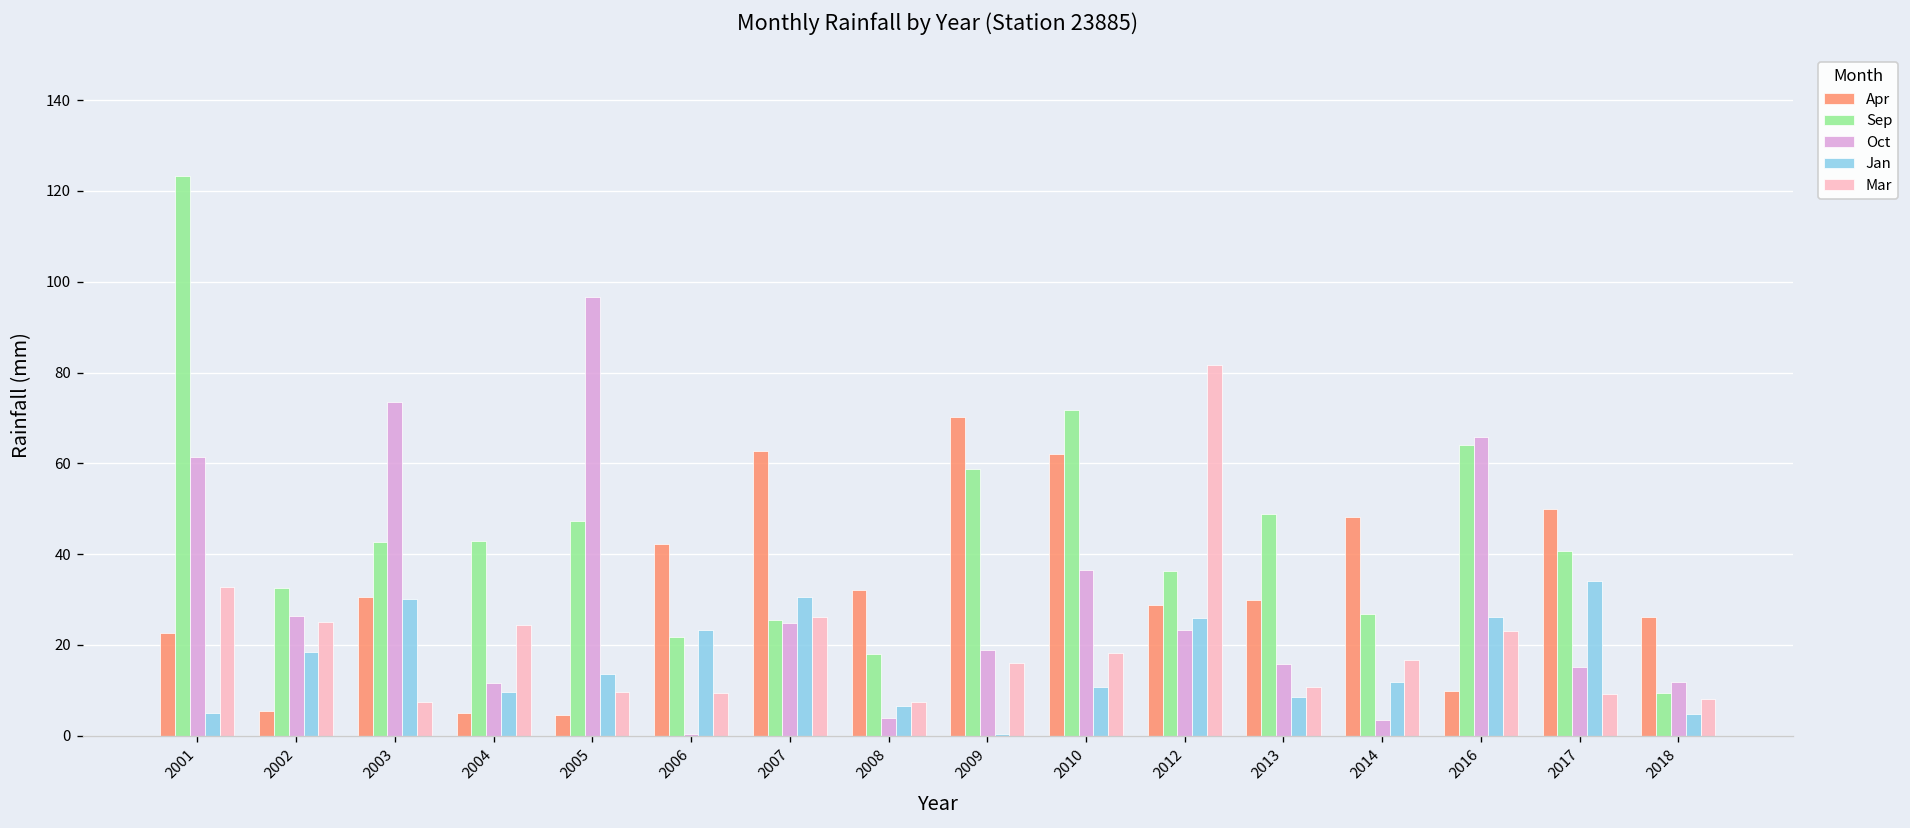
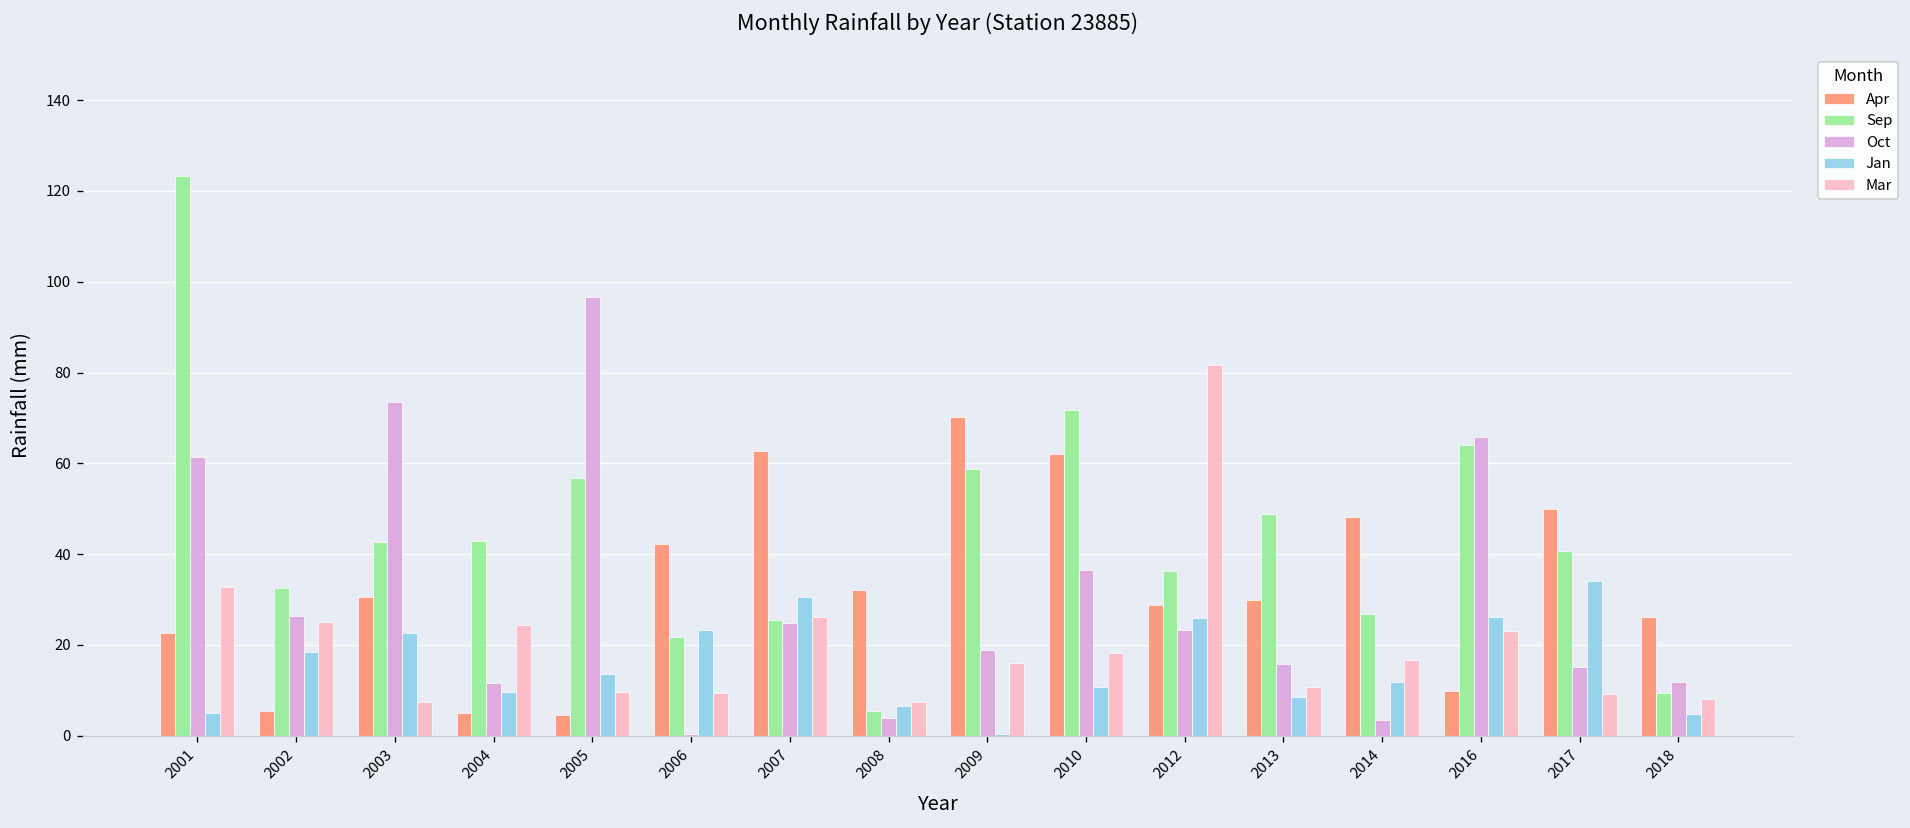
Jan, 2003: 30 -> 23
Sep, 2005: 47 -> 57
Sep, 2008: 18 -> 6
